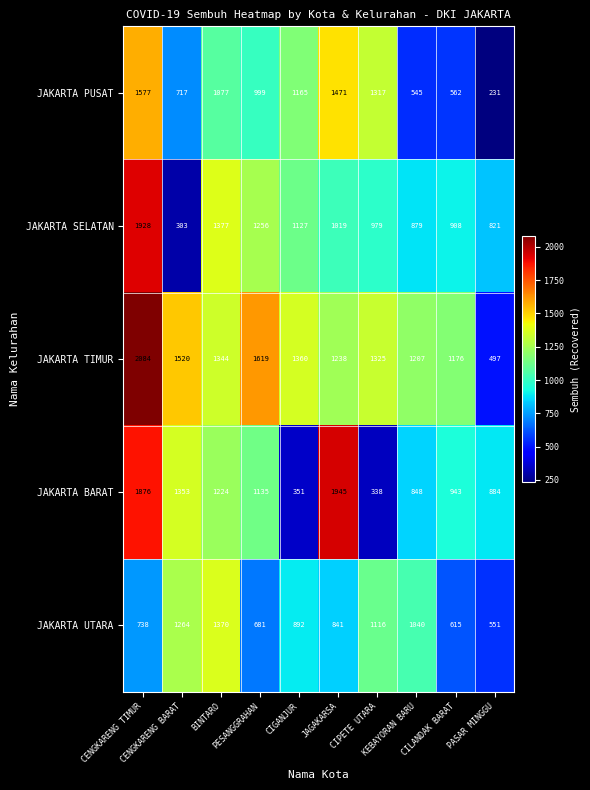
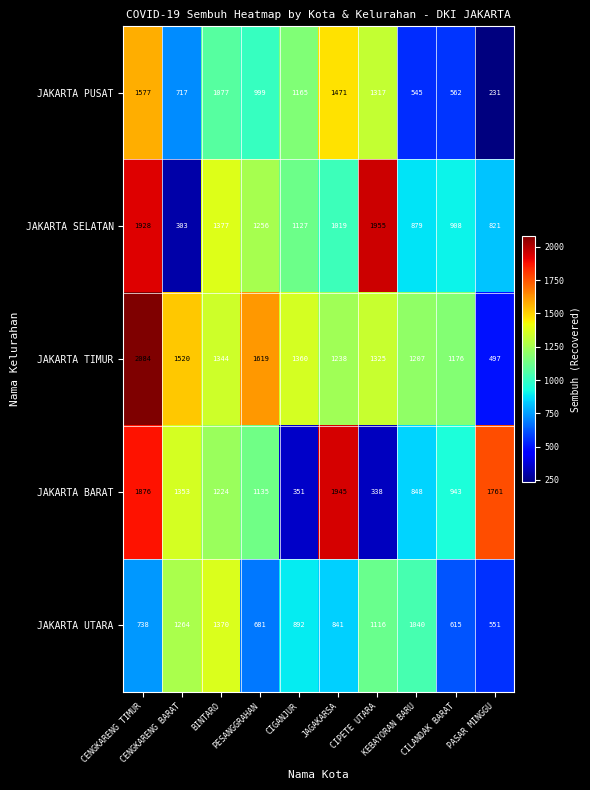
JAKARTA SELATAN, CIPETE UTARA: 979 -> 1955
JAKARTA BARAT, PASAR MINGGU: 884 -> 1761
